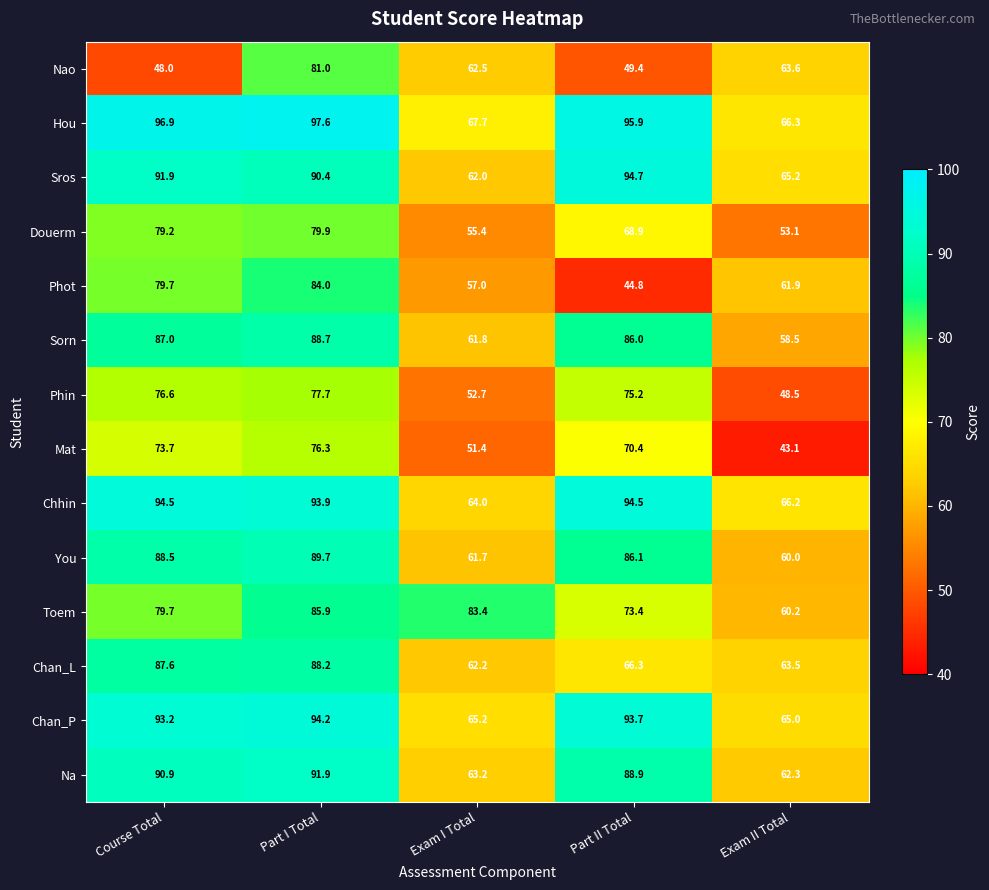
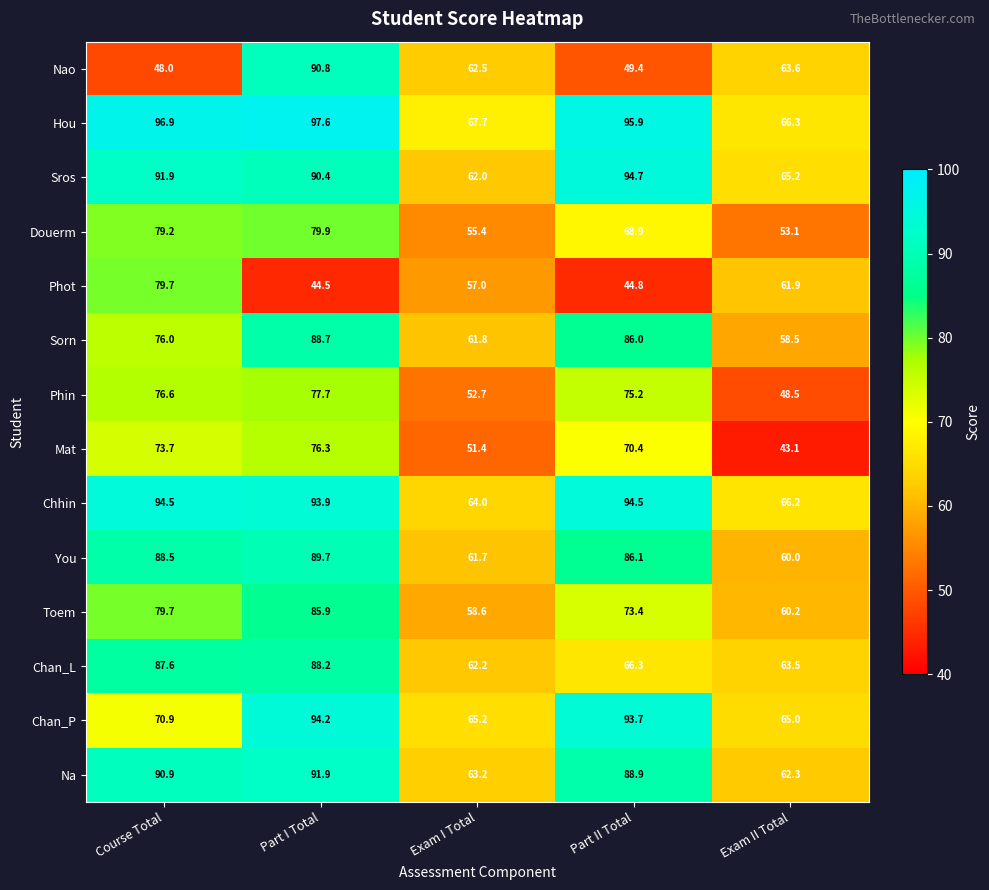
Nao, Part I Total: 81.0 -> 90.8
Phot, Part I Total: 84.0 -> 44.5
Sorn, Course Total: 87.0 -> 76.0
Toem, Exam I Total: 83.4 -> 58.6
Chan_P, Course Total: 93.2 -> 70.9
